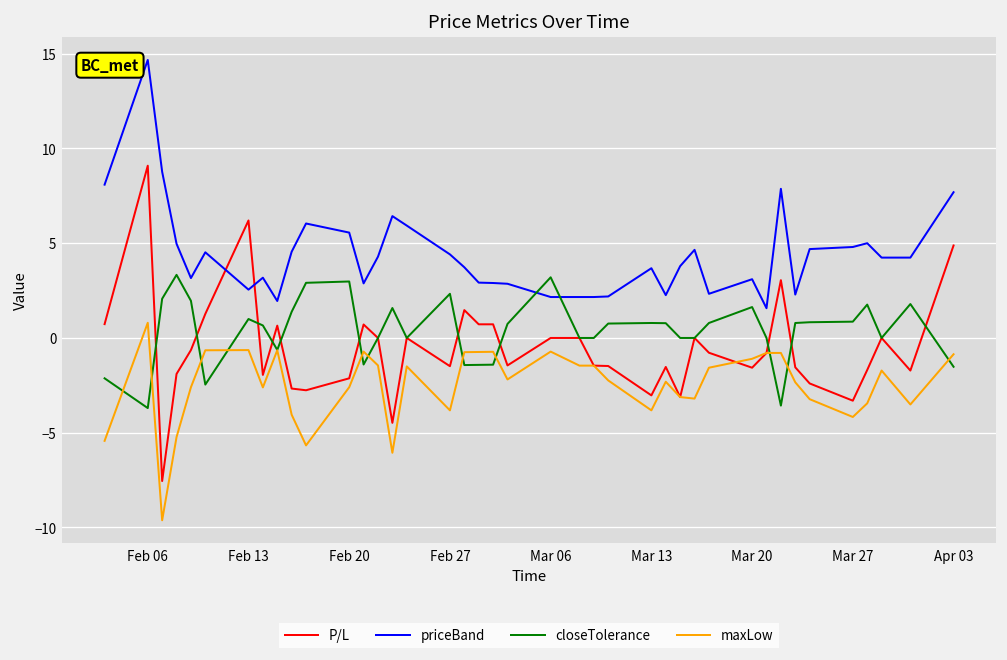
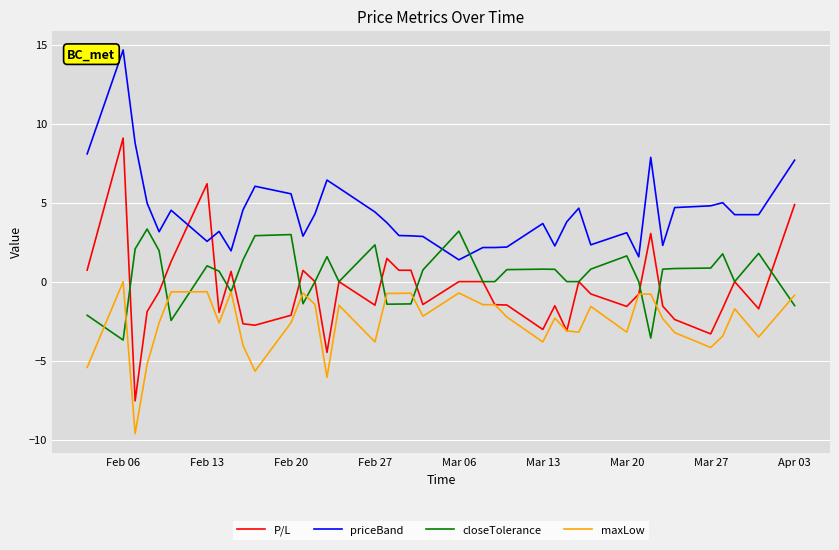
maxLow, Feb 06: 0.8 -> 0.0
priceBand, Mar 06: 2.2 -> 1.4
maxLow, Mar 20: -1.1 -> -3.2
